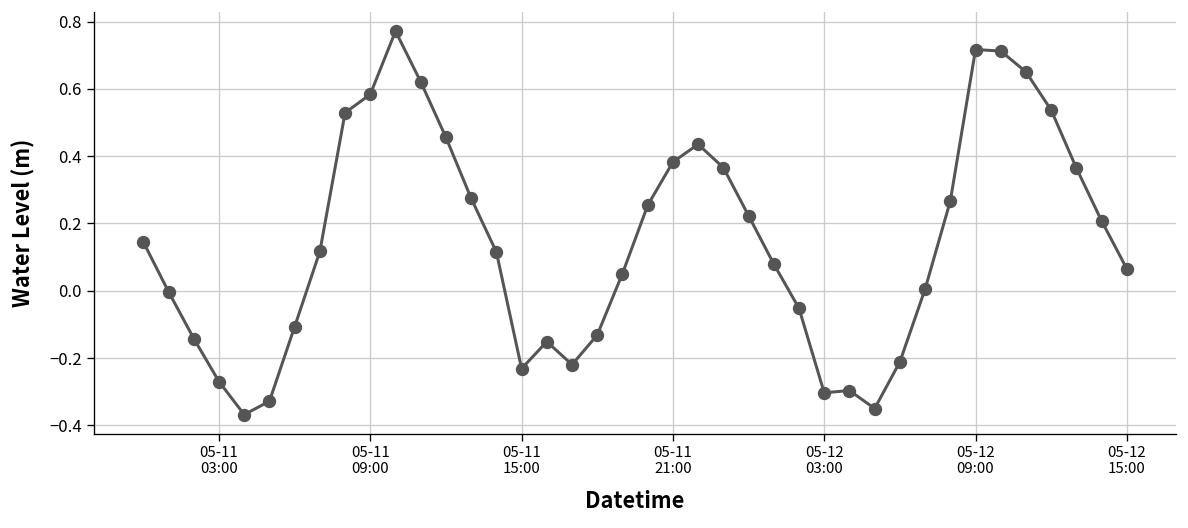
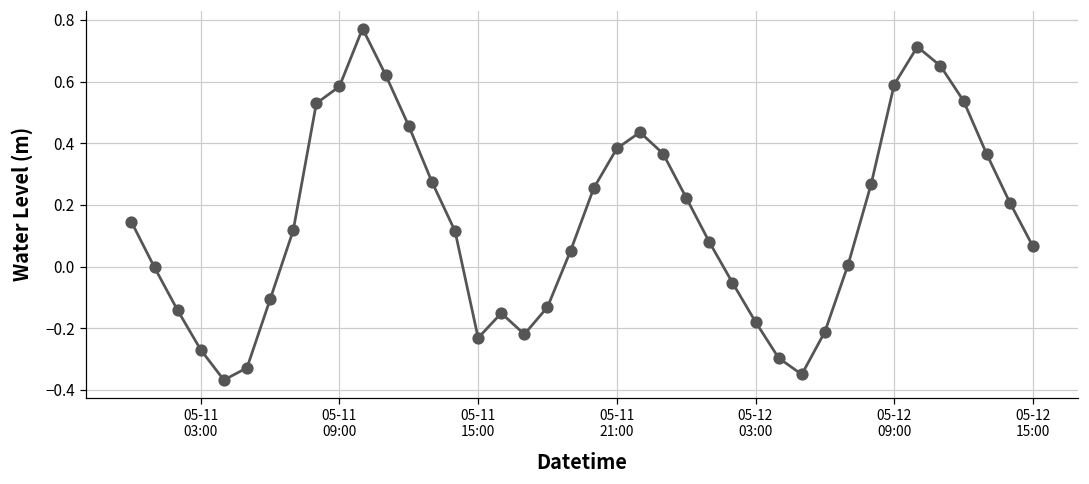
05-12 03:00: -0.30 -> -0.18
05-12 09:00: 0.72 -> 0.59
